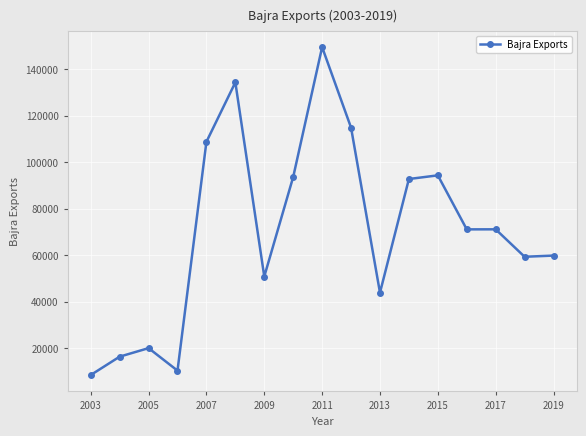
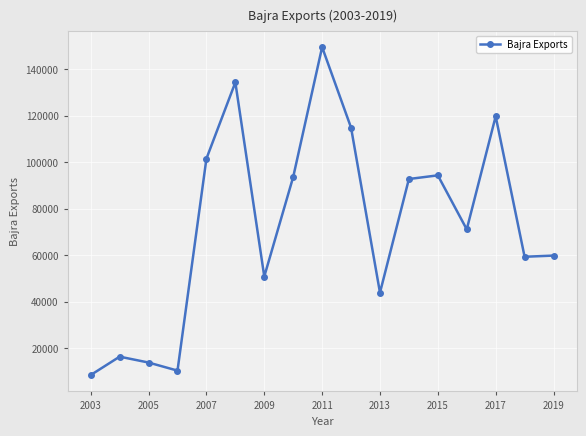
2005: 20000 -> 14000
2007: 109000 -> 102000
2017: 71000 -> 120000
